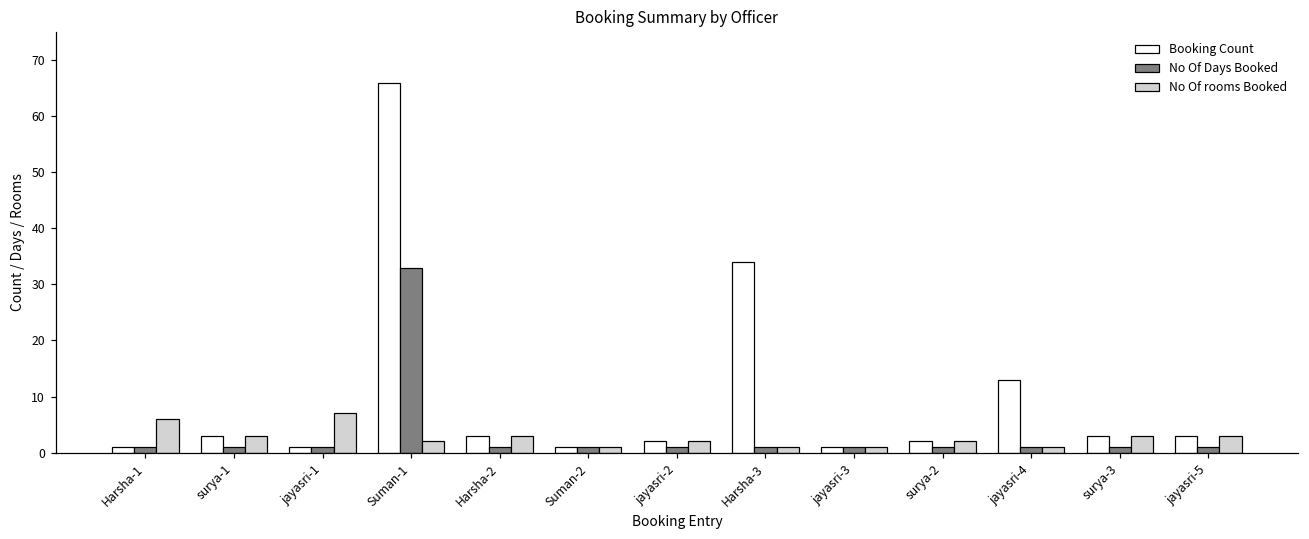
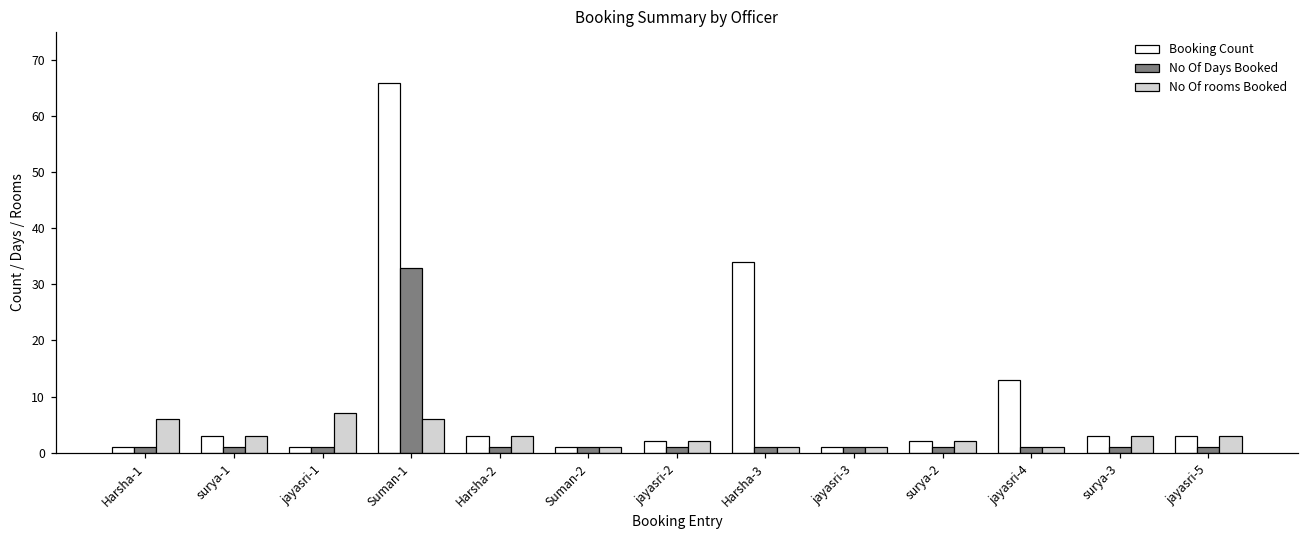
No Of rooms Booked, Suman-1: 2 -> 6
